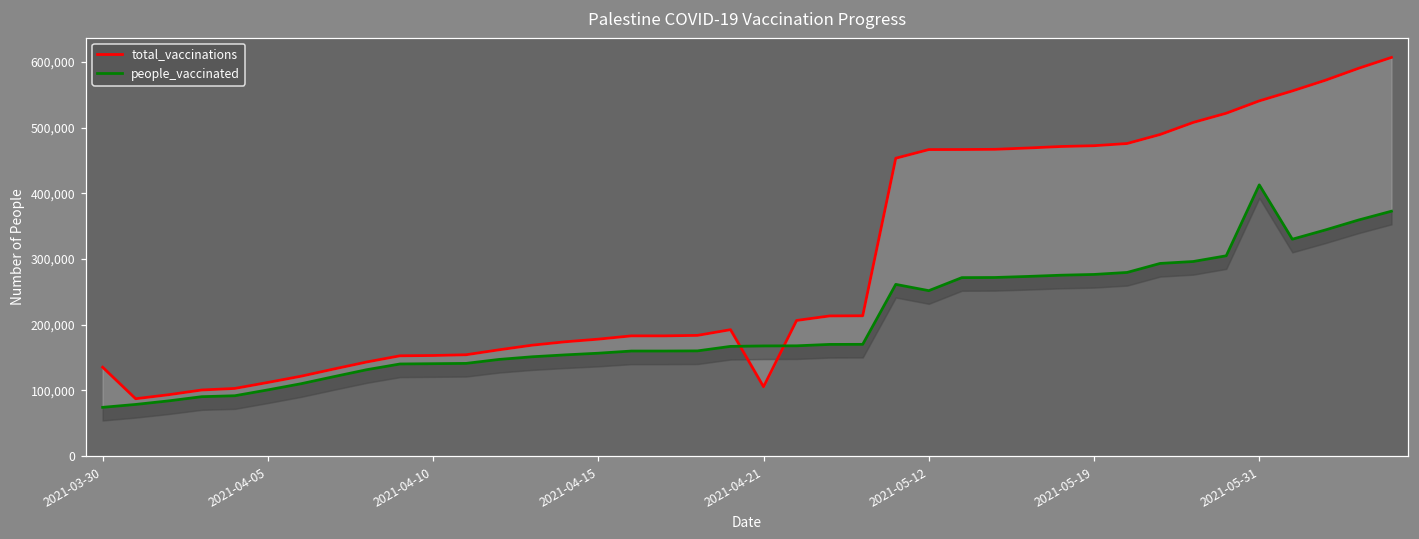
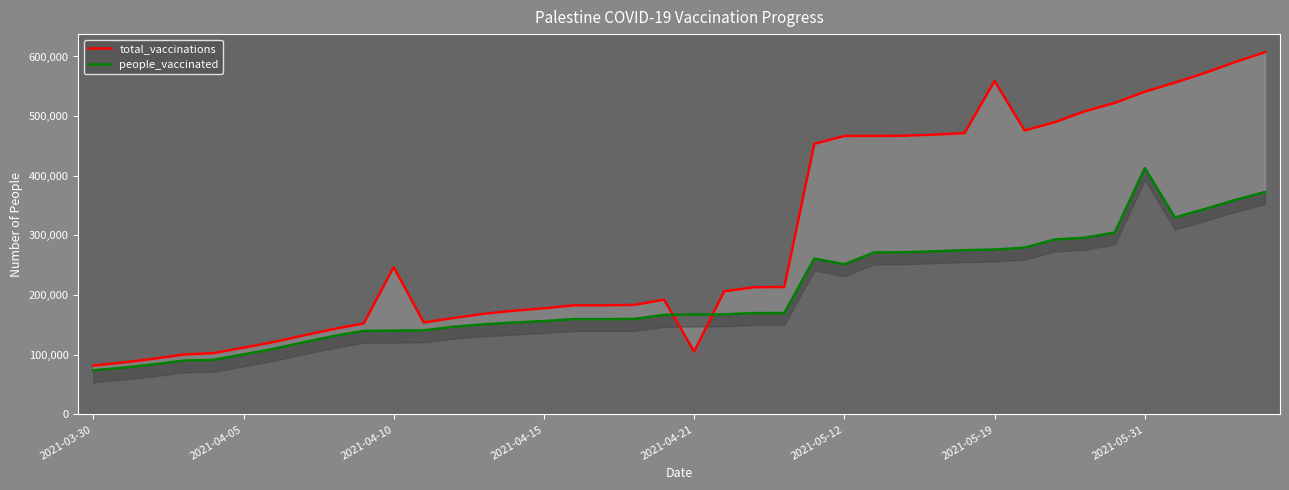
total_vaccinations, 2021-03-30: 140,000 -> 80,000
total_vaccinations, 2021-04-10: 150,000 -> 250,000
total_vaccinations, 2021-05-19: 470,000 -> 560,000
